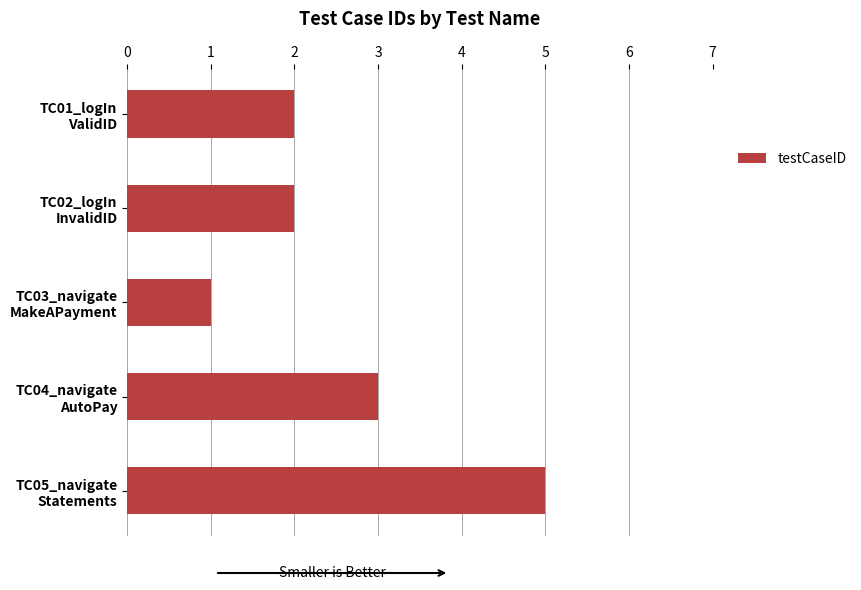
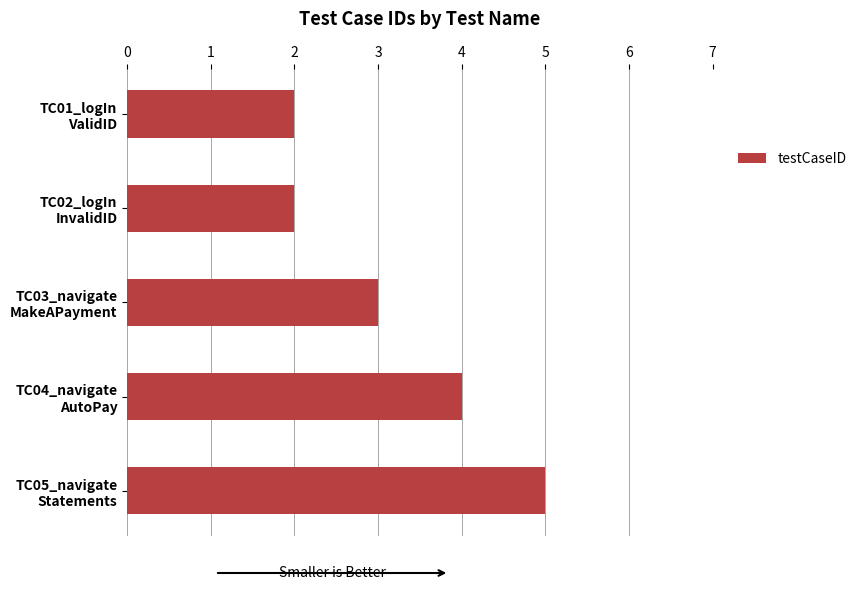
TC03_navigate MakeAPayment: 1 -> 3
TC04_navigate AutoPay: 3 -> 4
